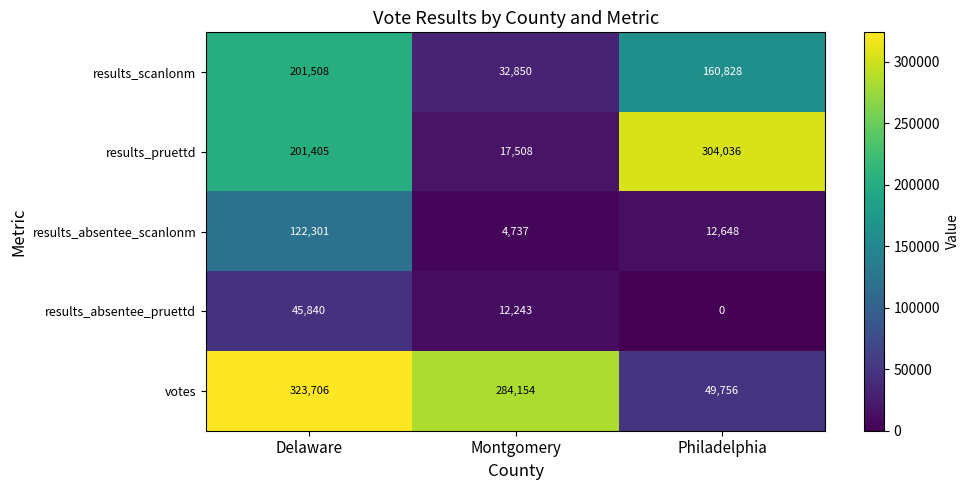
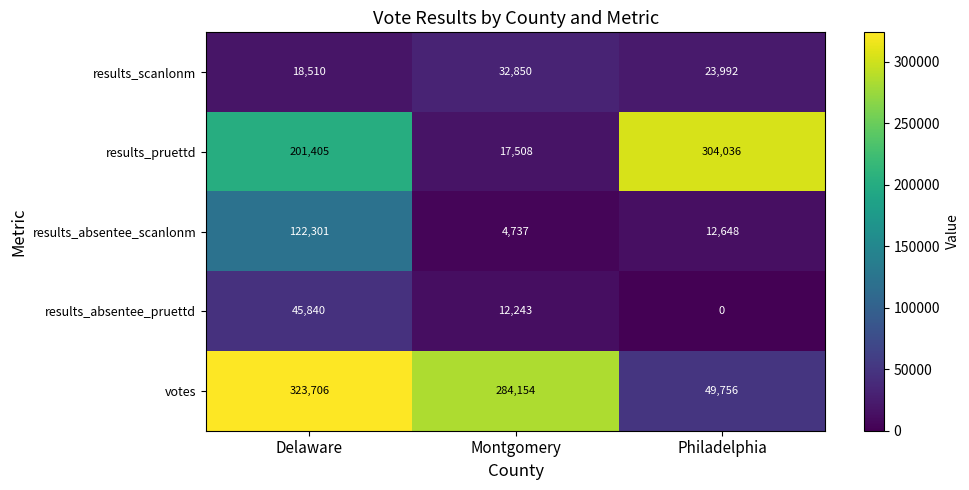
results_scanlonm, Delaware: 201,508 -> 18,510
results_scanlonm, Philadelphia: 160,828 -> 23,992
